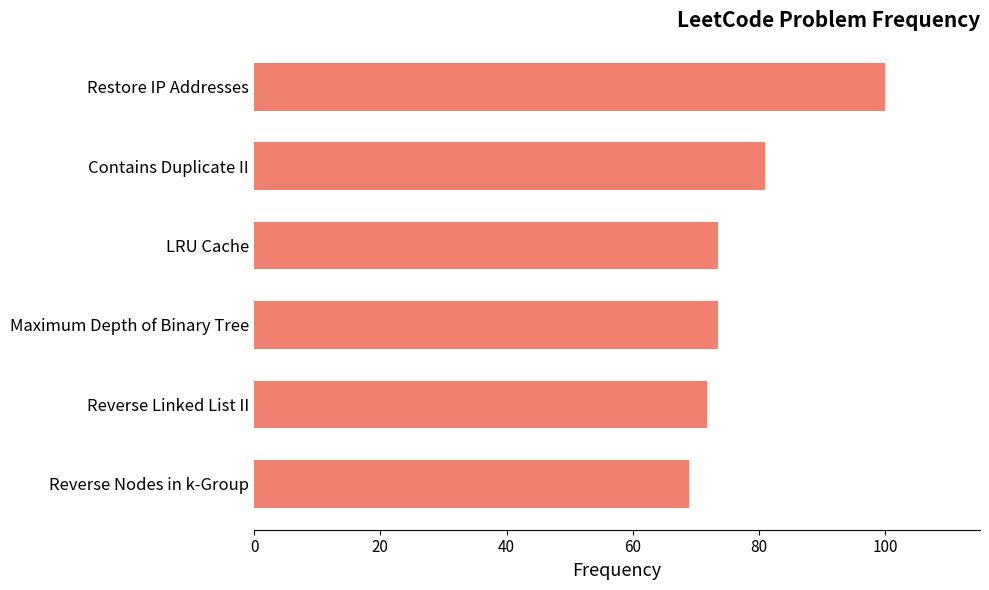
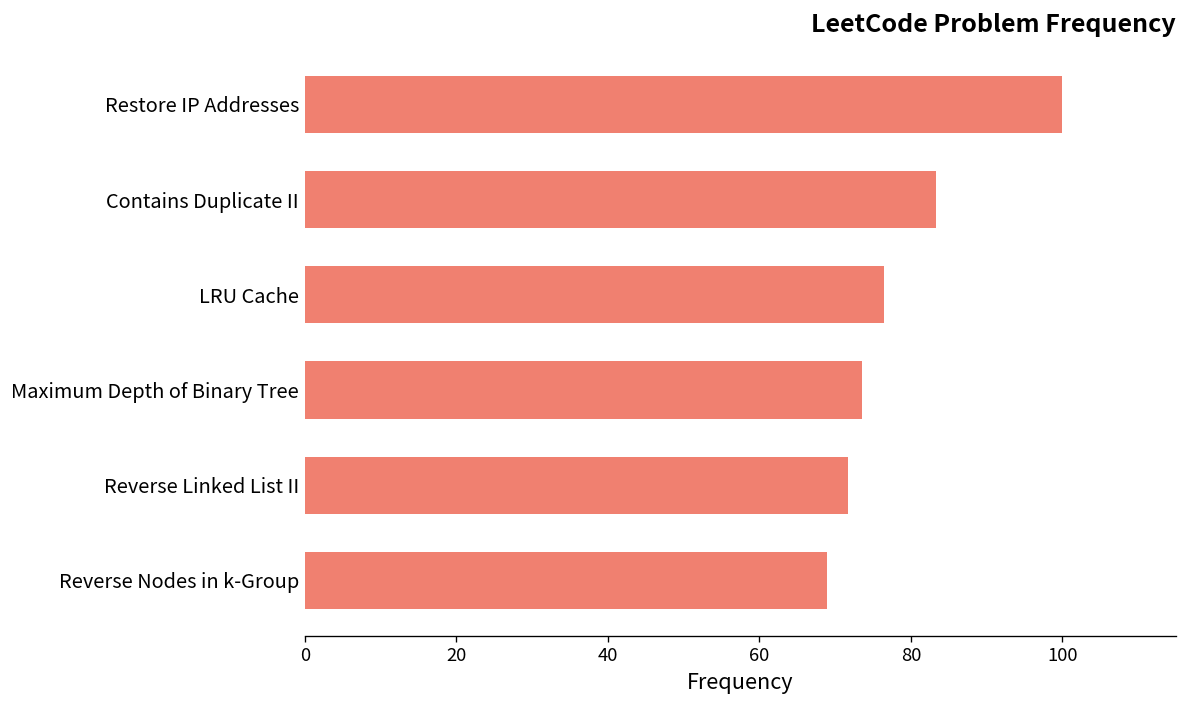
Contains Duplicate II: 81 -> 83
LRU Cache: 74 -> 77
